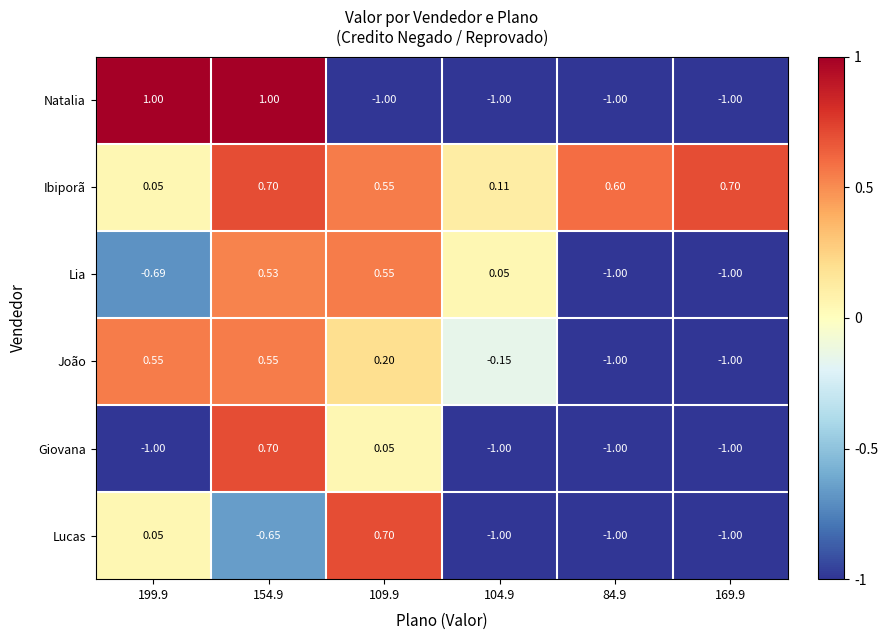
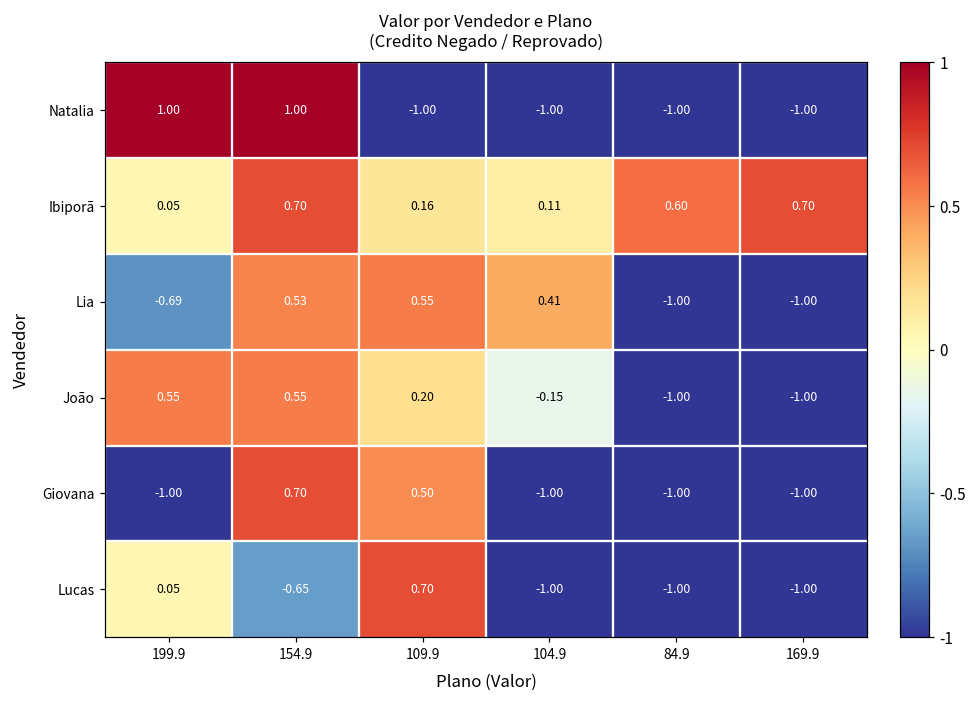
Ibiporã, 109.9: 0.55 -> 0.16
Lia, 104.9: 0.05 -> 0.41
Giovana, 109.9: 0.05 -> 0.50
